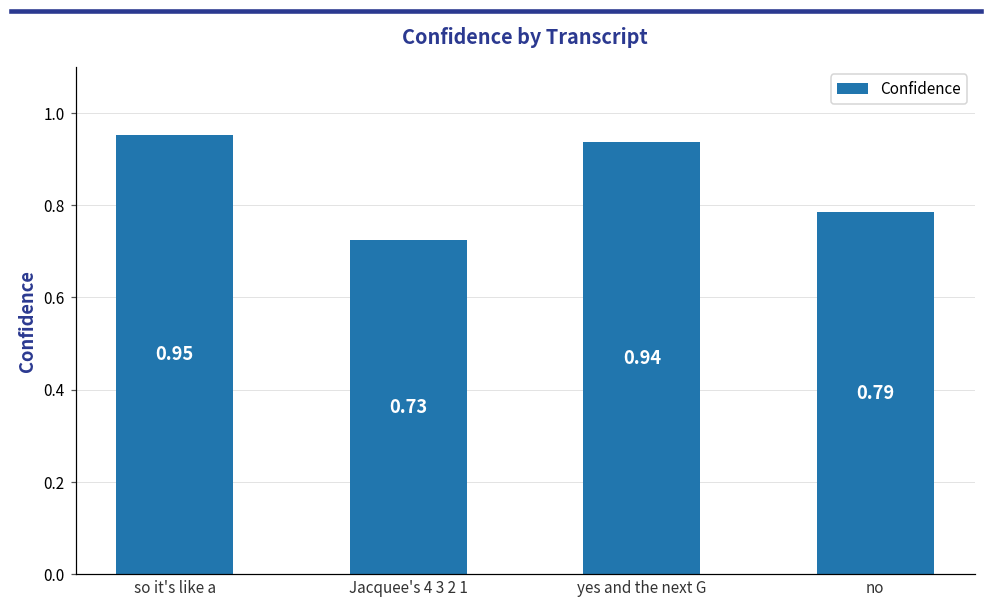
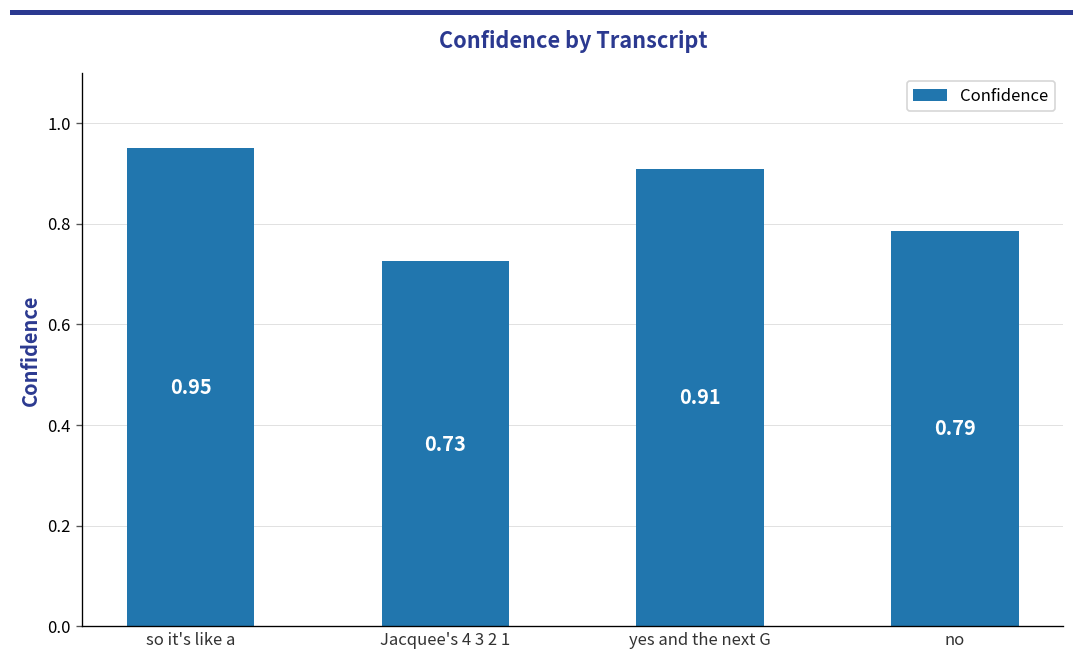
yes and the next G: 0.94 -> 0.91
